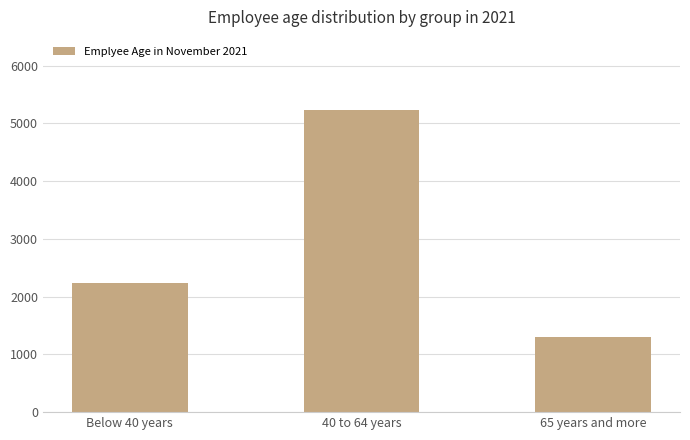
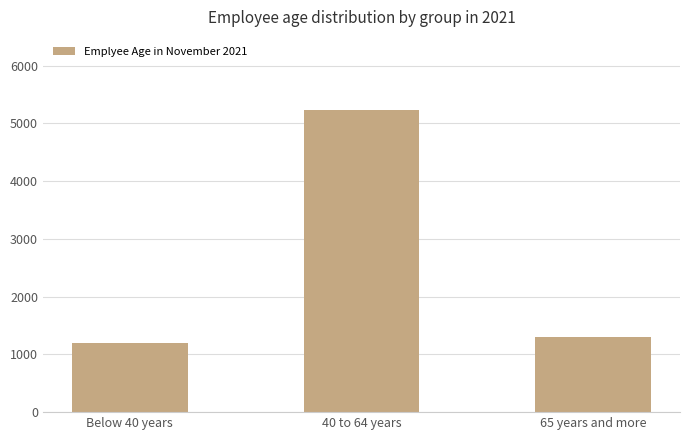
Below 40 years: 2200 -> 1200
